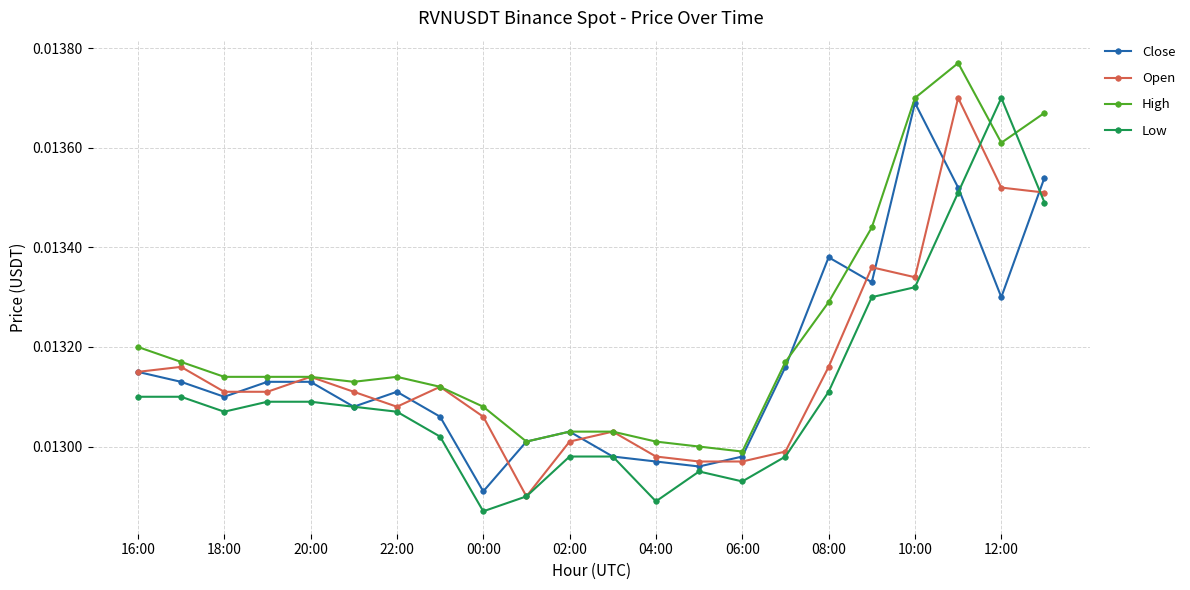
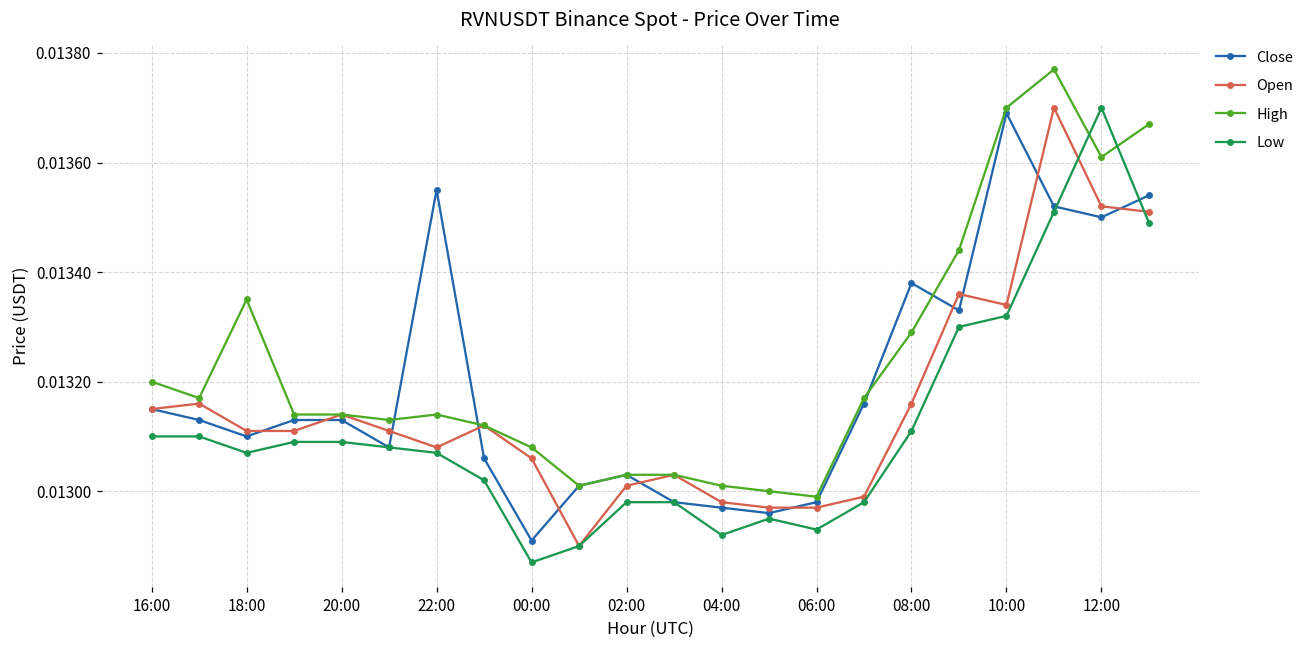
High, 18:00: 0.01314 -> 0.01335
Close, 22:00: 0.01311 -> 0.01355
Low, 04:00: 0.01289 -> 0.01292
Close, 12:00: 0.0133 -> 0.0135
